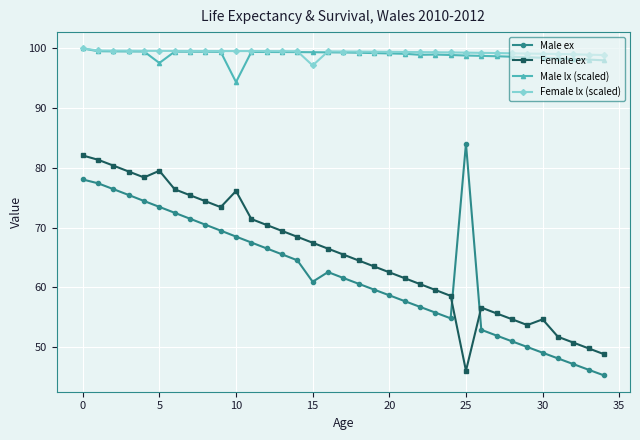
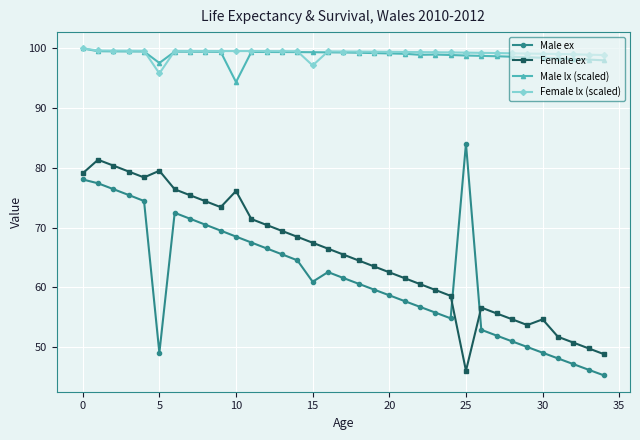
Female ex, 0: 82 -> 79
Male ex, 5: 73 -> 49
Female lx (scaled), 5: 100 -> 96
